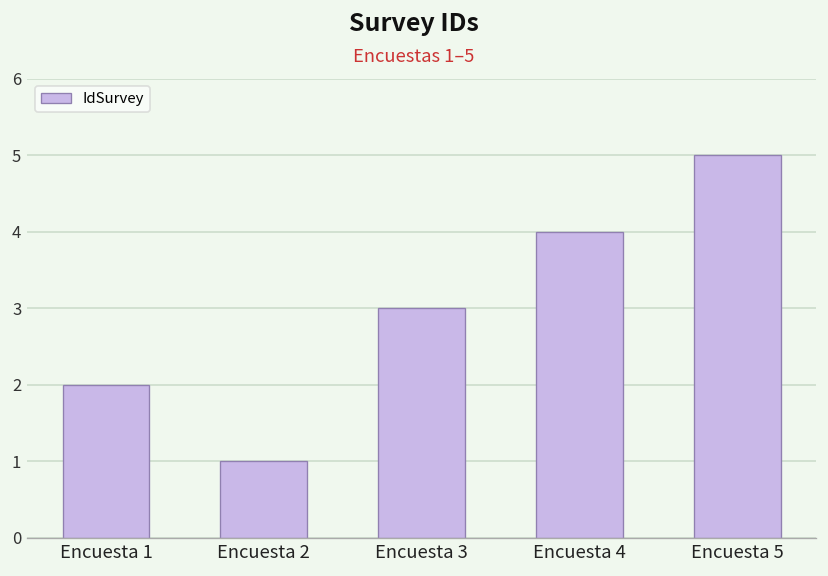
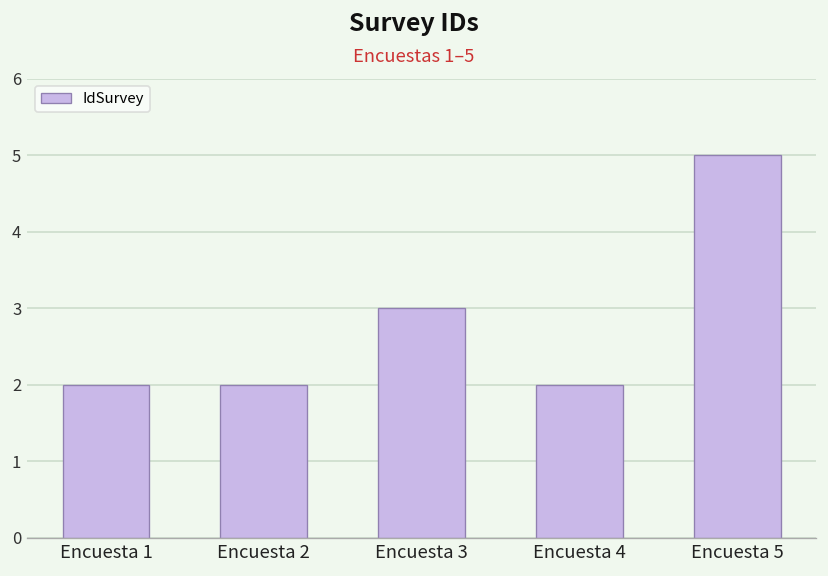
Encuesta 2: 1 -> 2
Encuesta 4: 4 -> 2
